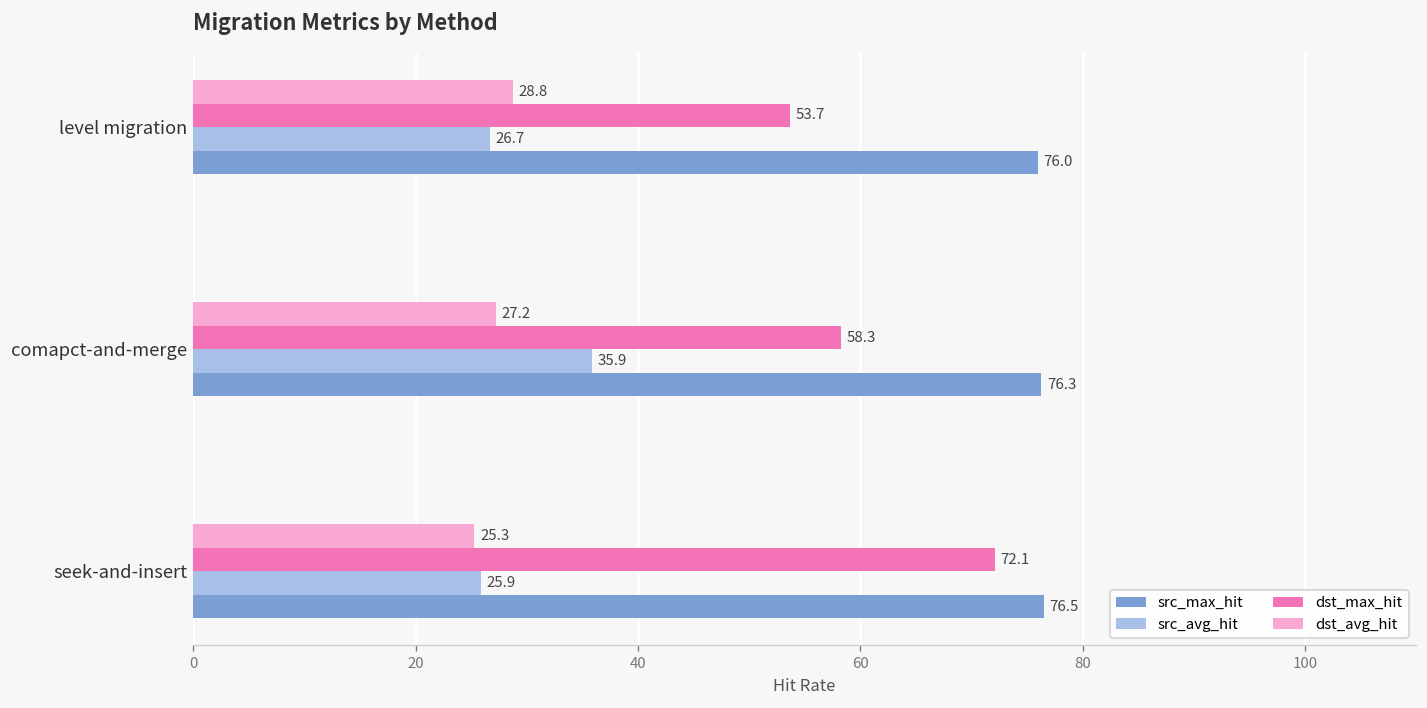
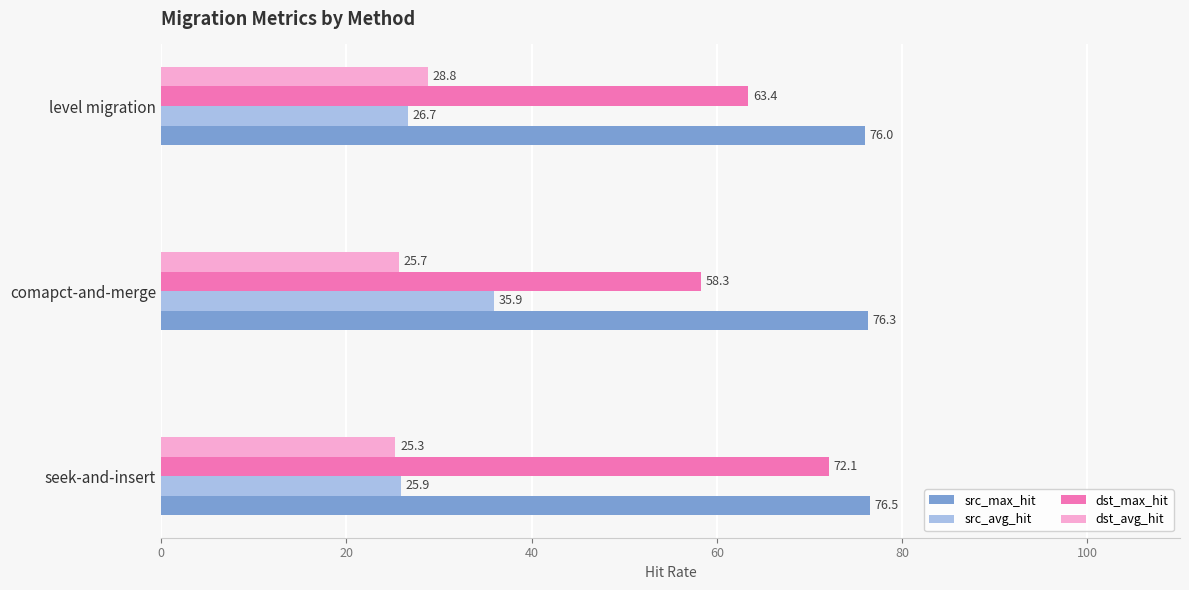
dst_max_hit, level migration: 53.7 -> 63.4
dst_avg_hit, comapct-and-merge: 27.2 -> 25.7
